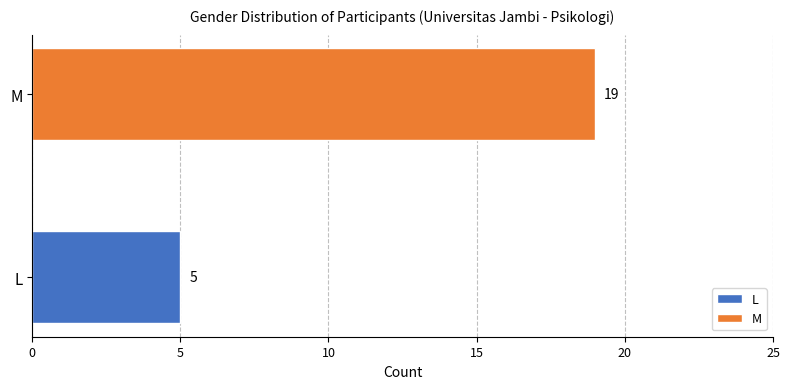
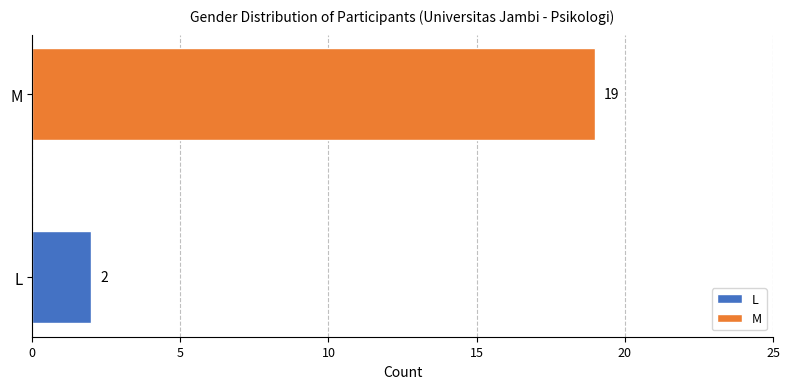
L: 5 -> 2
